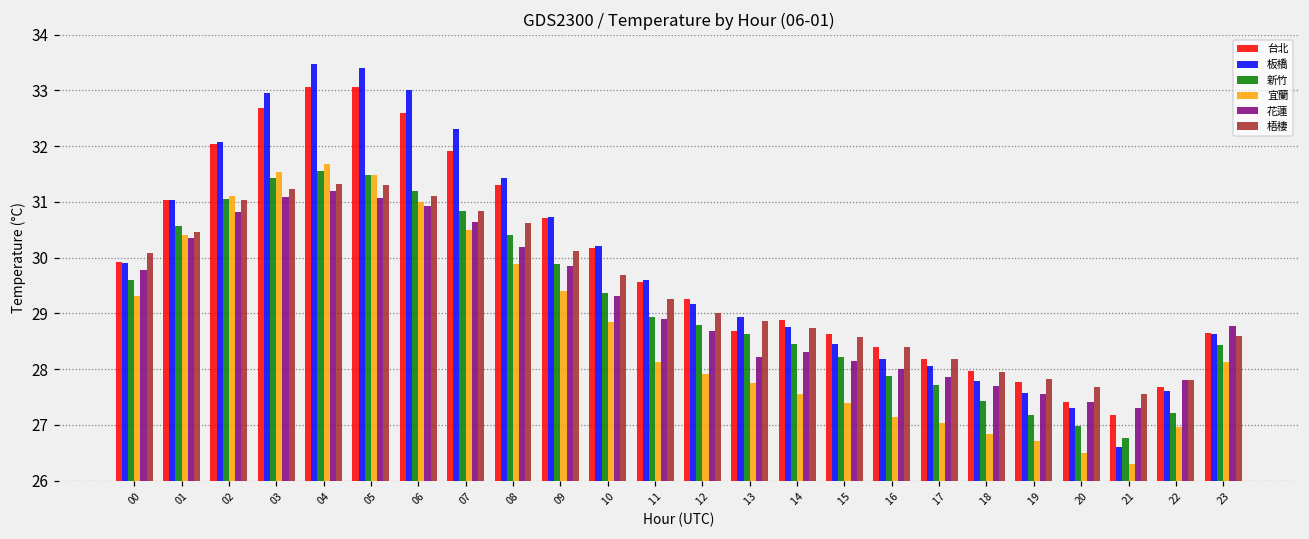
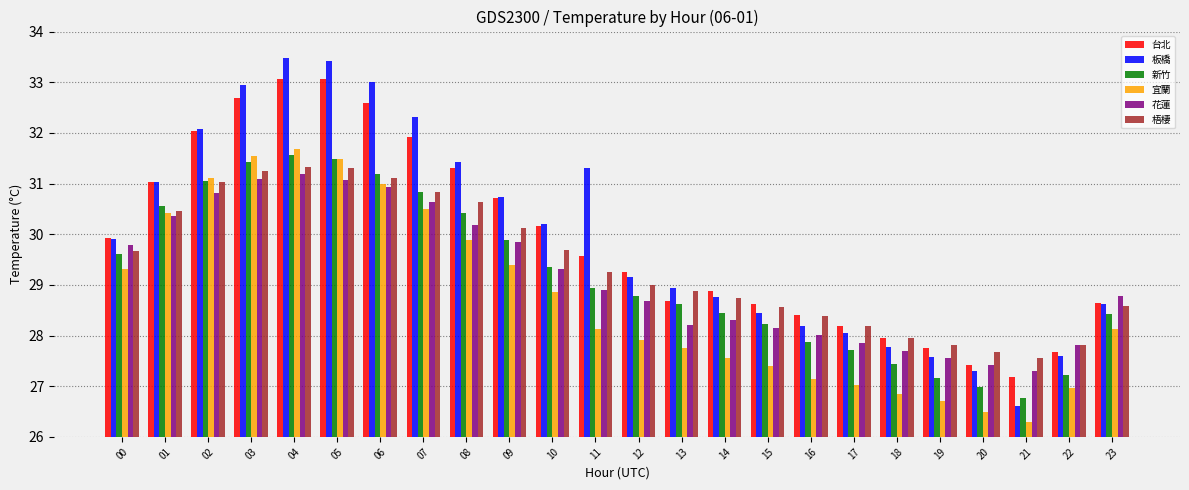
梧棲, 00: 30.1 -> 29.7
板橋, 11: 29.6 -> 31.3
